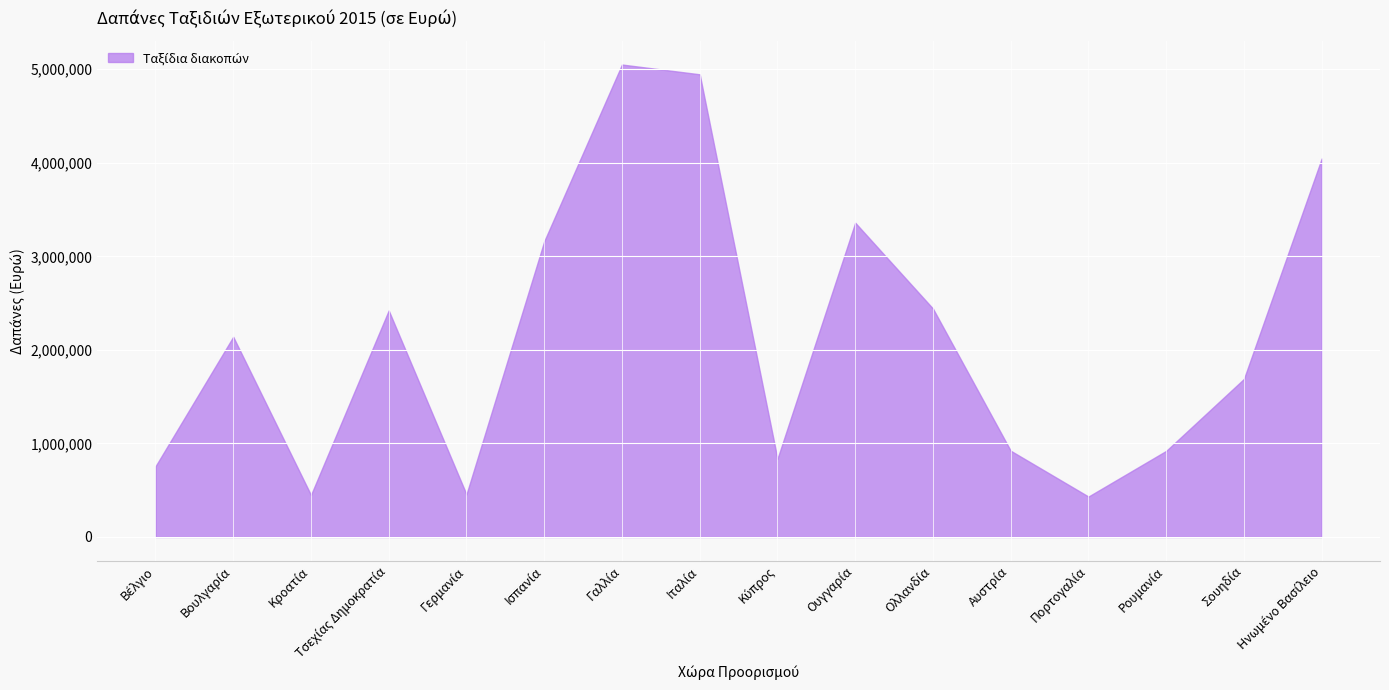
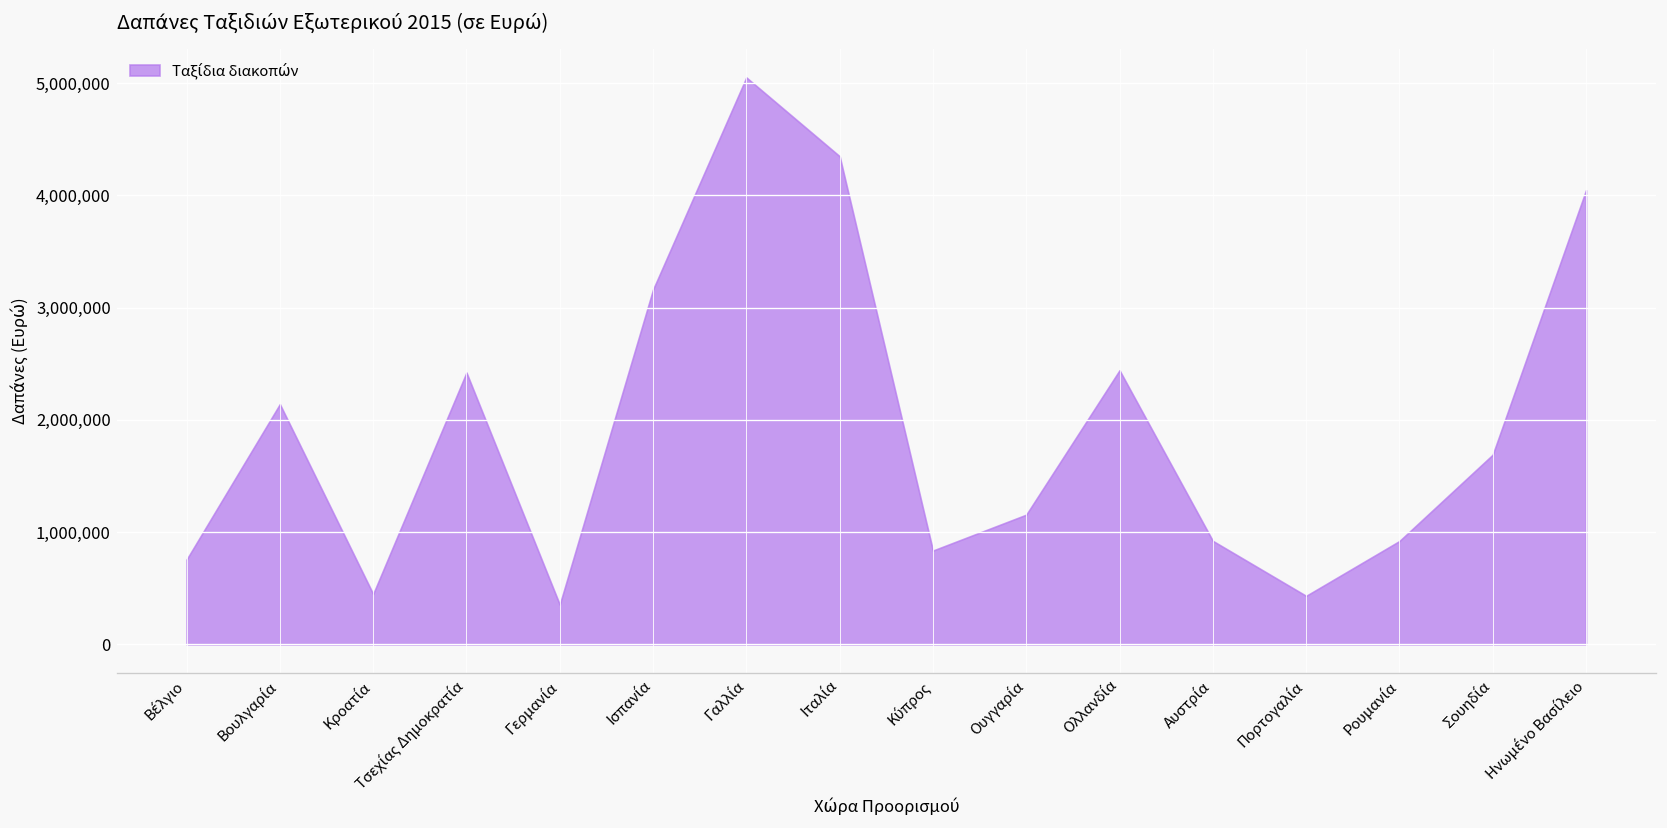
Γερμανία: 500,000 -> 400,000
Ιταλία: 4,900,000 -> 4,300,000
Ουγγαρία: 3,400,000 -> 1,200,000
